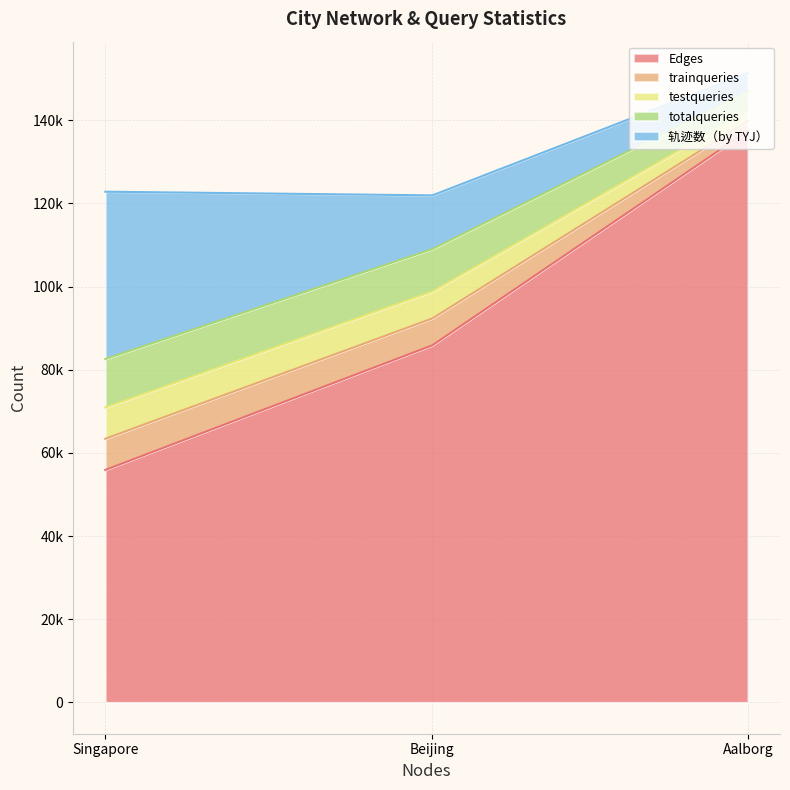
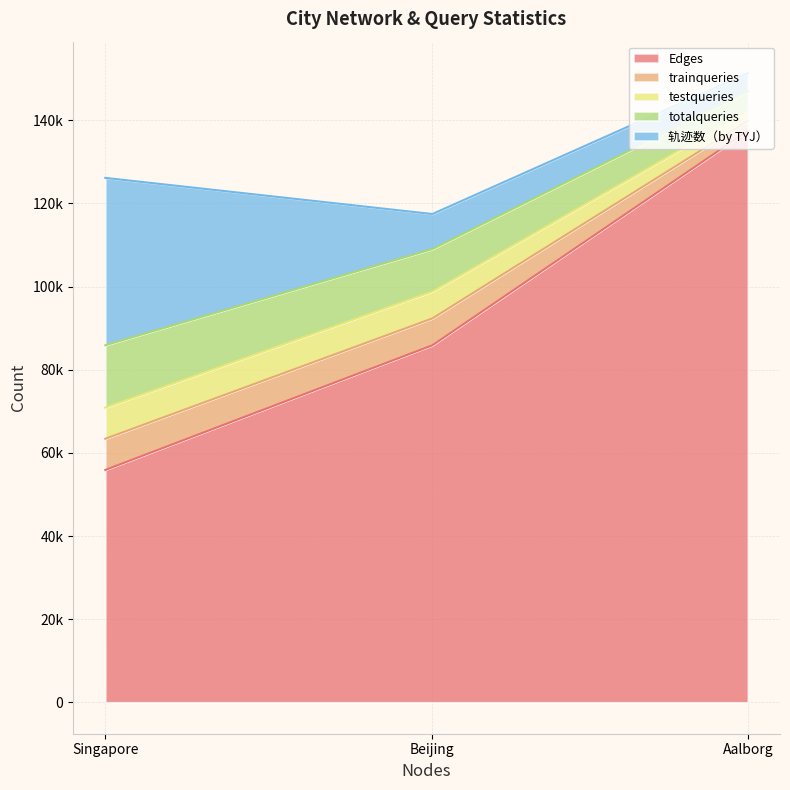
totalqueries, Singapore: 12000 -> 15000
轨迹数（by TYJ）, Beijing: 13000 -> 8000
